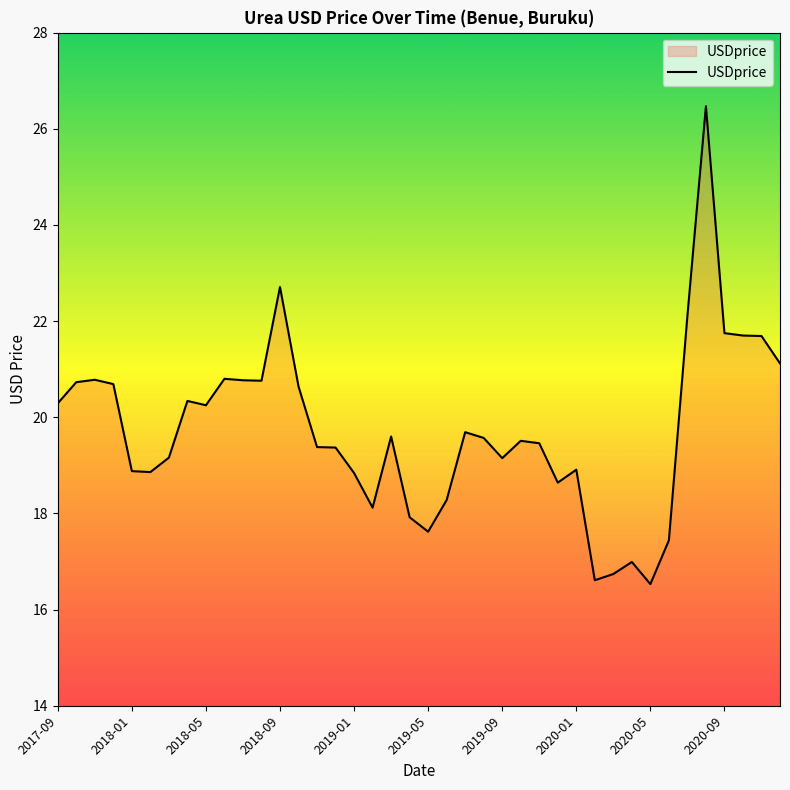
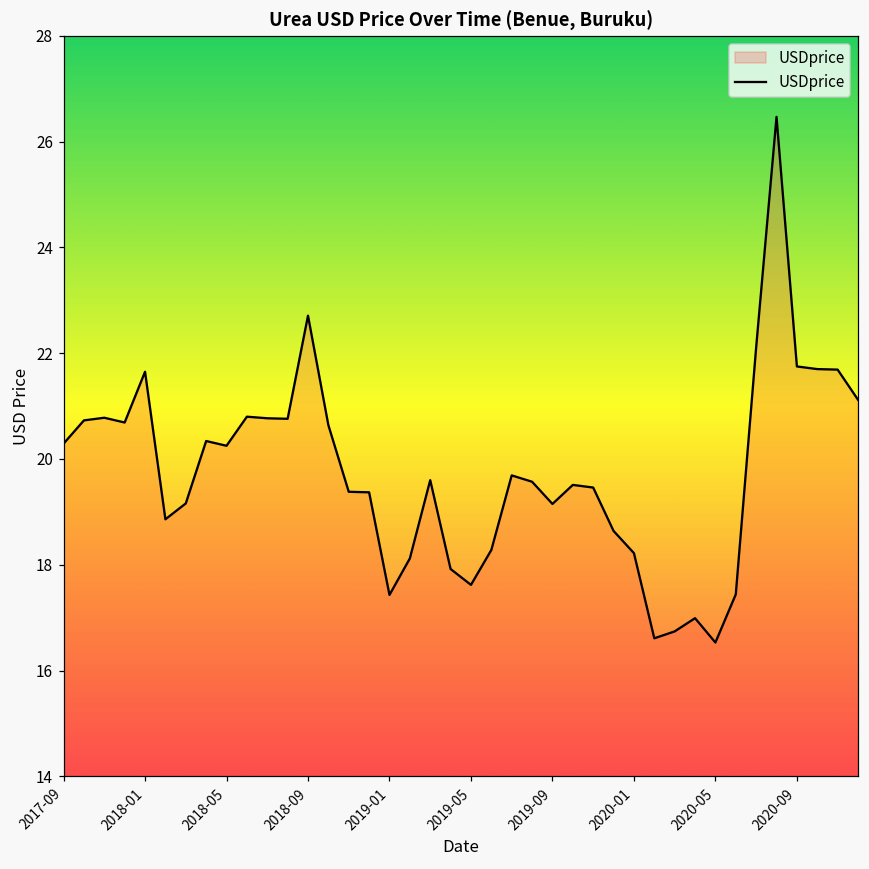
2018-01: 18.9 -> 21.7
2019-01: 18.8 -> 17.4
2020-01: 18.9 -> 18.2
